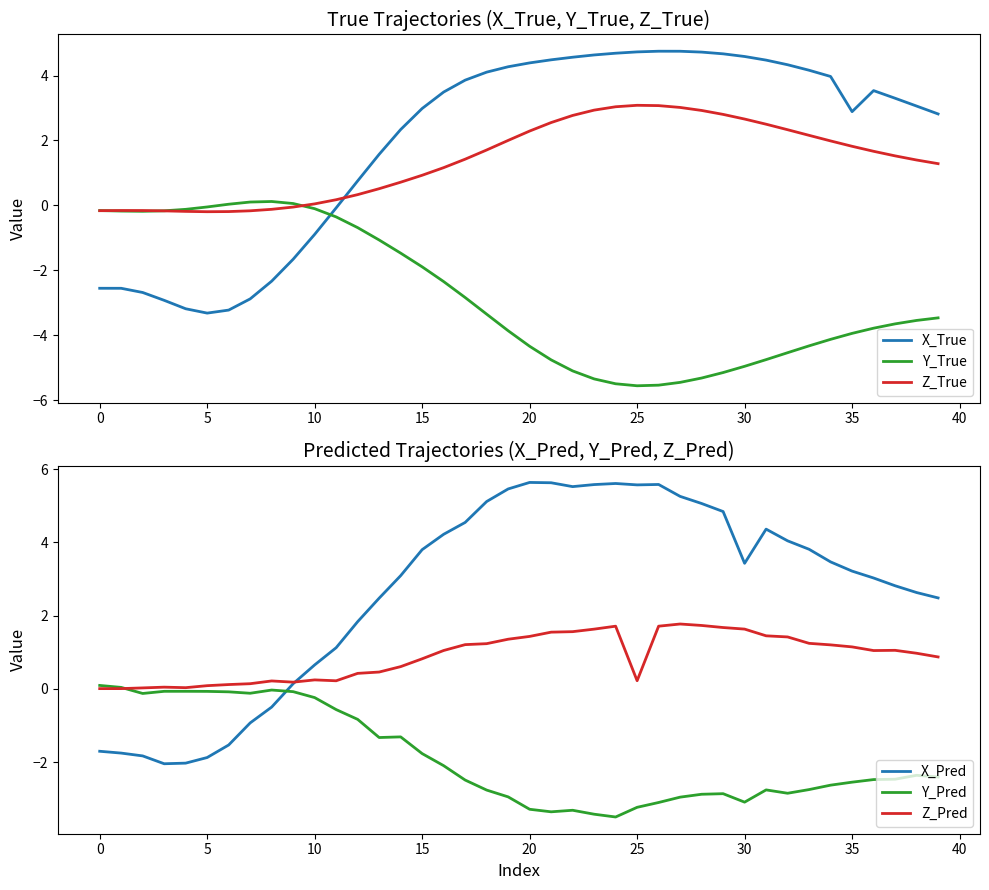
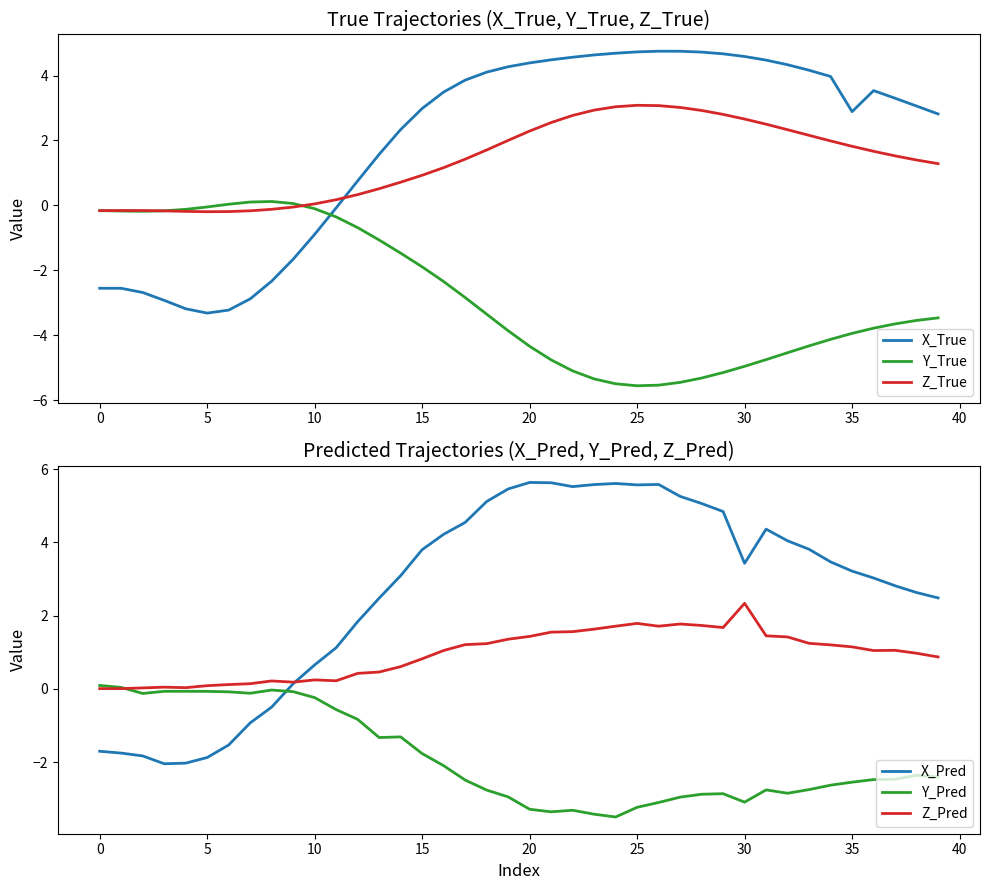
Predicted Trajectories (X_Pred, Y_Pred, Z_Pred), Z_Pred, 25: 0.2 -> 1.8
Predicted Trajectories (X_Pred, Y_Pred, Z_Pred), Z_Pred, 30: 1.6 -> 2.3
